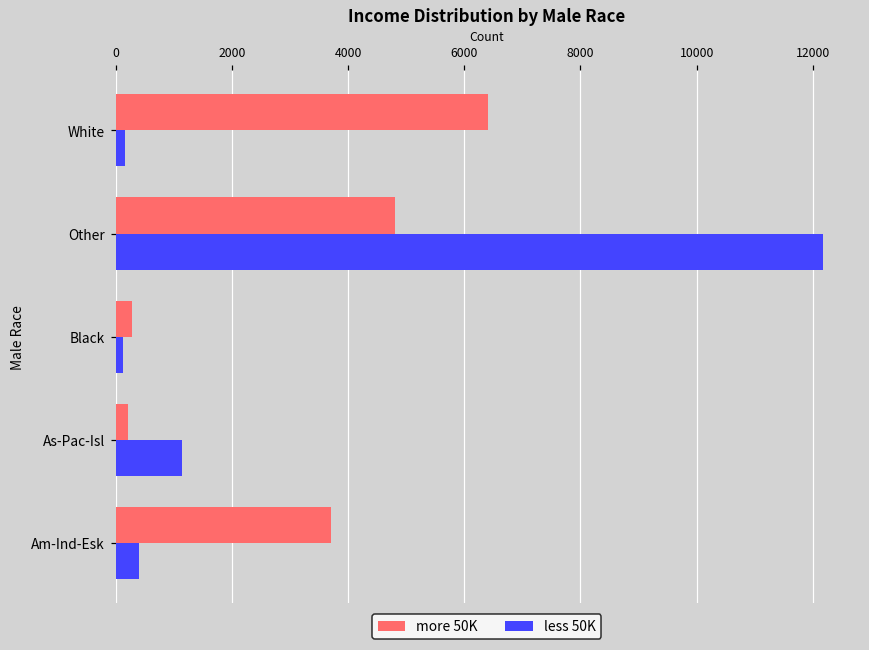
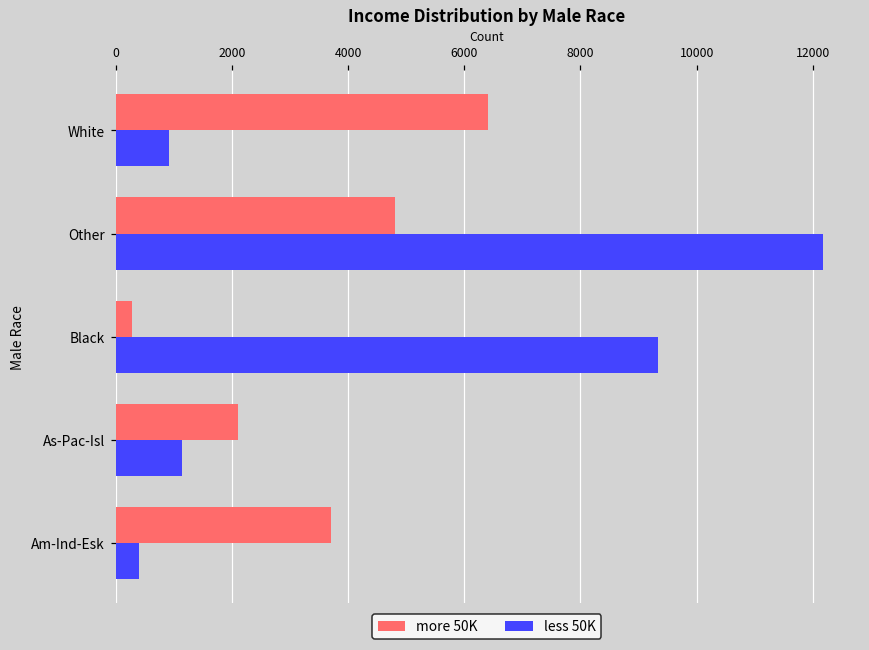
less 50K, White: 200 -> 900
less 50K, Black: 100 -> 9300
more 50K, As-Pac-Isl: 200 -> 2100
